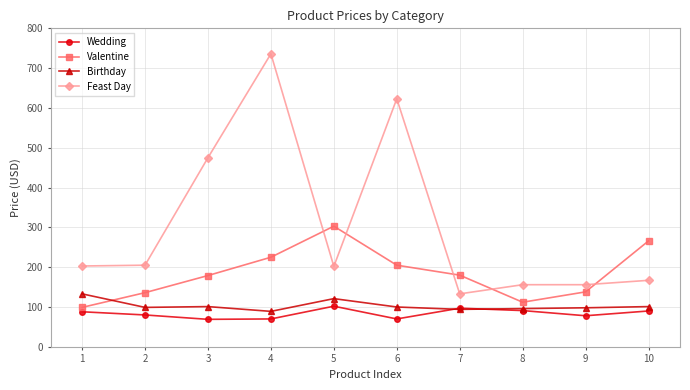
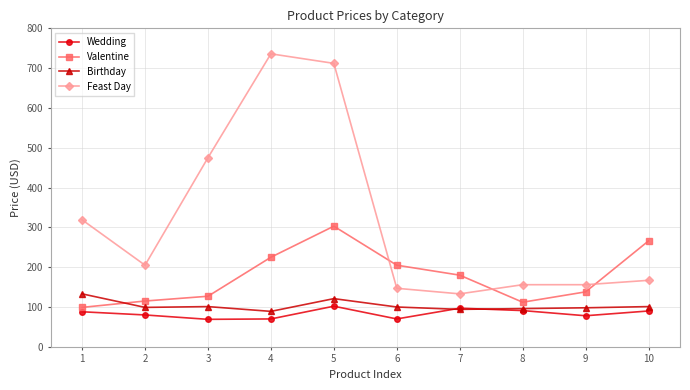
Feast Day, 1: 200 -> 320
Valentine, 2: 140 -> 120
Valentine, 3: 180 -> 130
Feast Day, 5: 200 -> 710
Feast Day, 6: 620 -> 150
